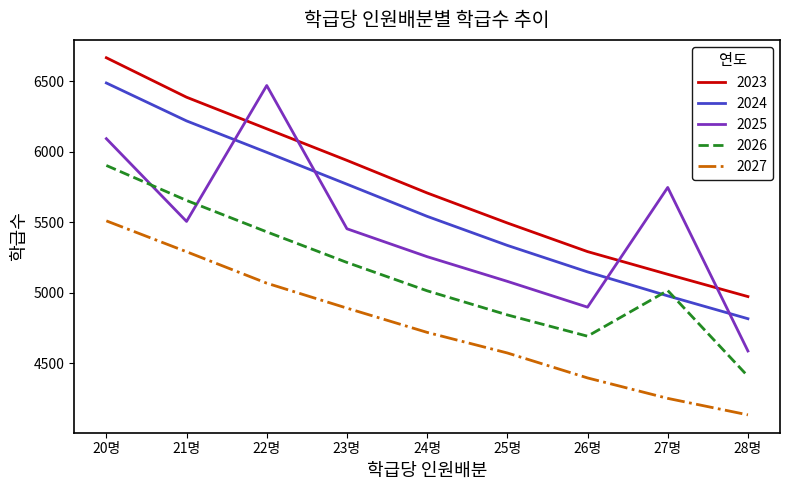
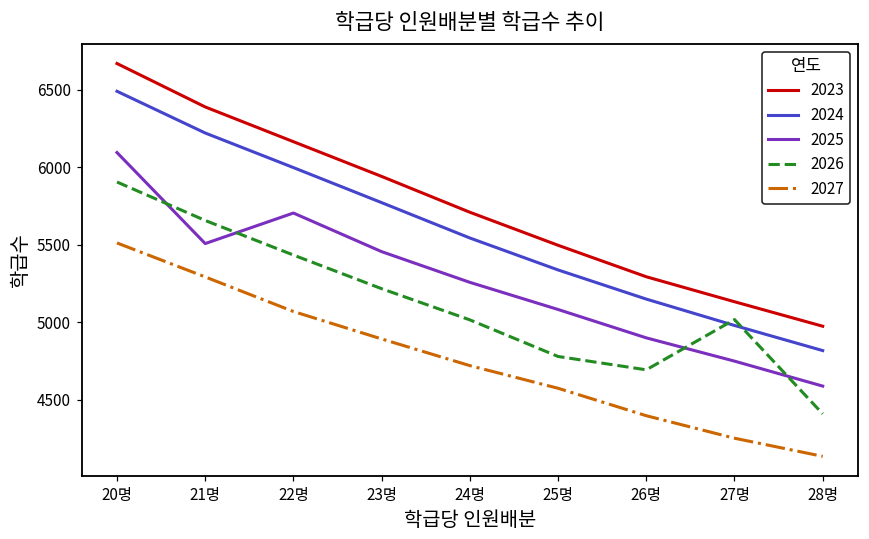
2025, 22명: 6470 -> 5700
2026, 25명: 4840 -> 4780
2025, 27명: 5750 -> 4750
